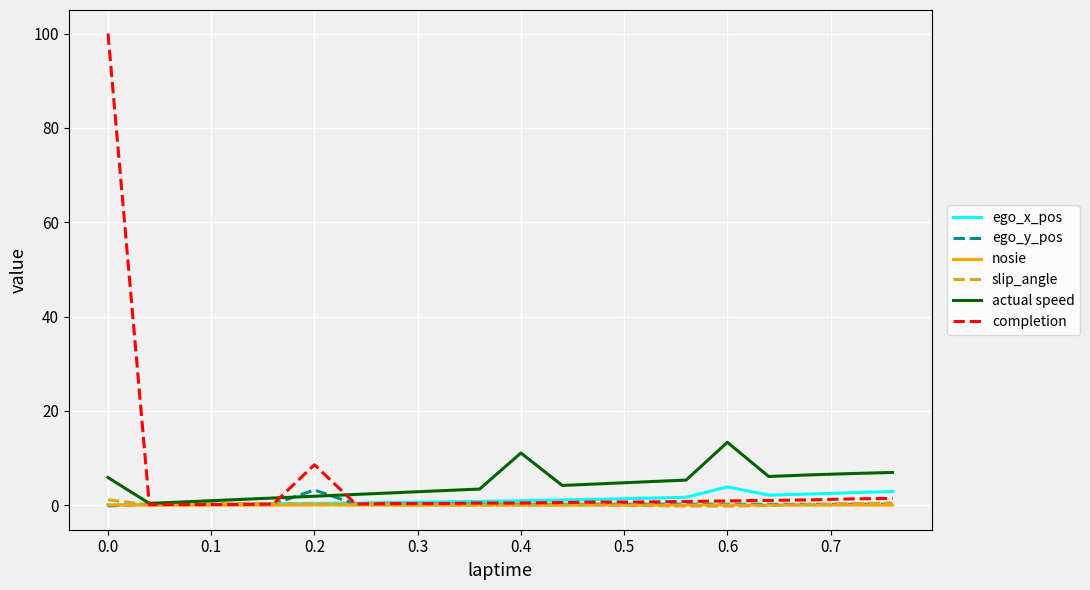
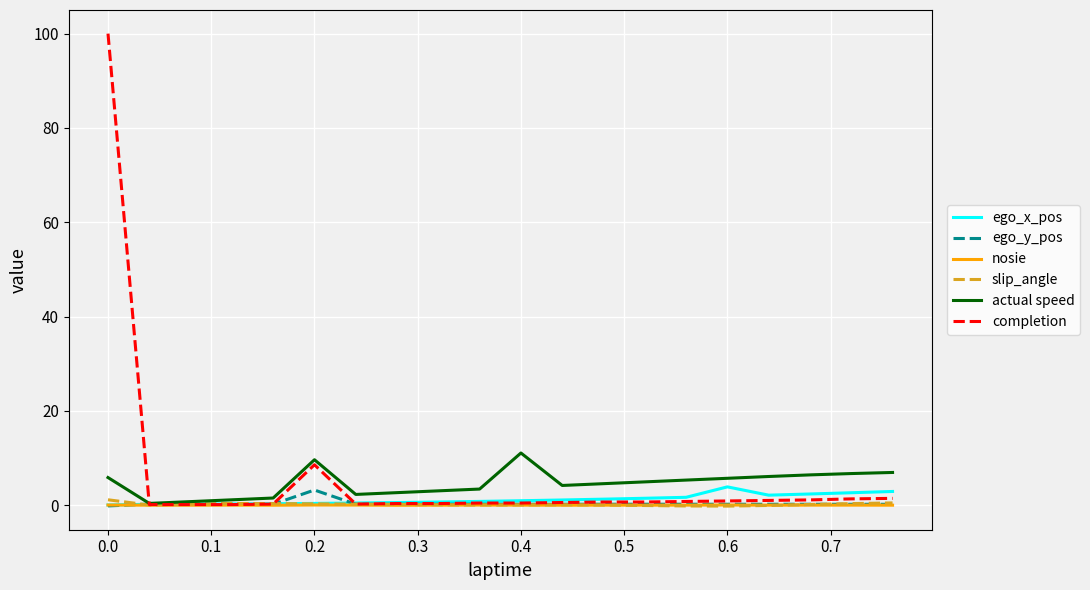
actual speed, 0.2: 2 -> 10
actual speed, 0.6: 13 -> 6
